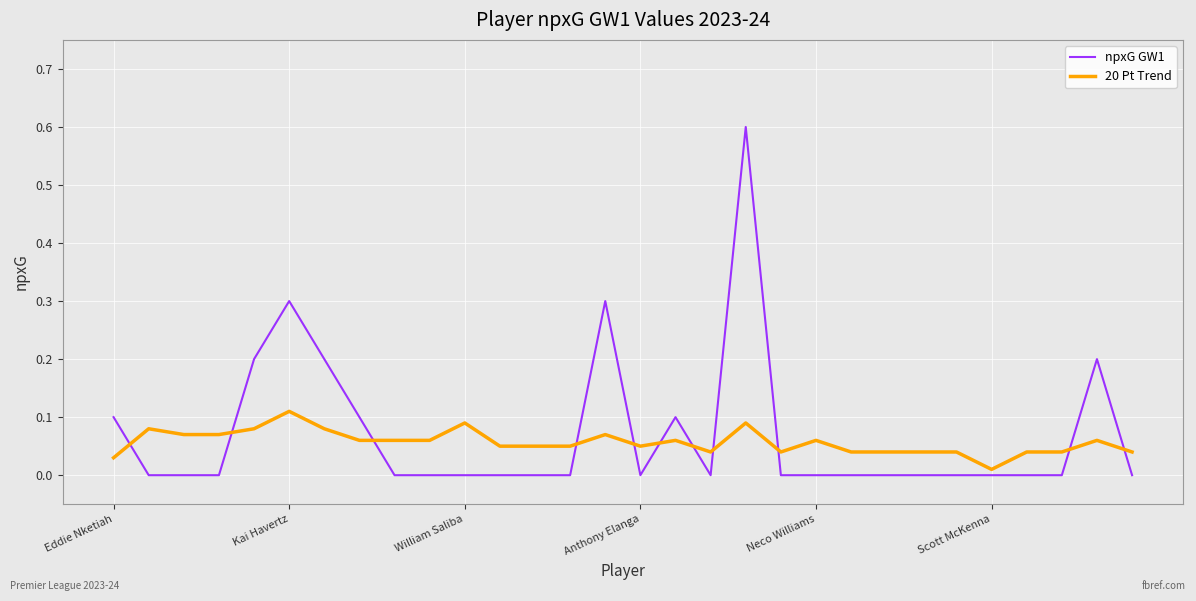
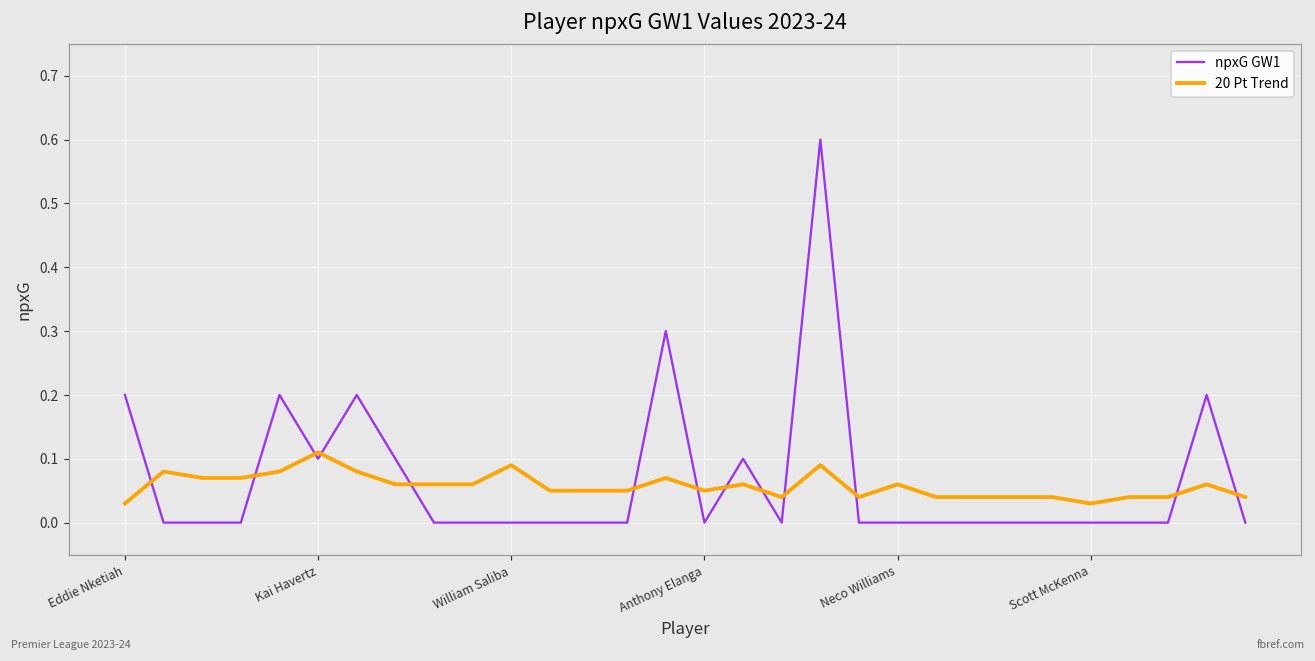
npxG GW1, Eddie Nketiah: 0.1 -> 0.2
npxG GW1, Kai Havertz: 0.3 -> 0.1
20 Pt Trend, Scott McKenna: 0.01 -> 0.03
